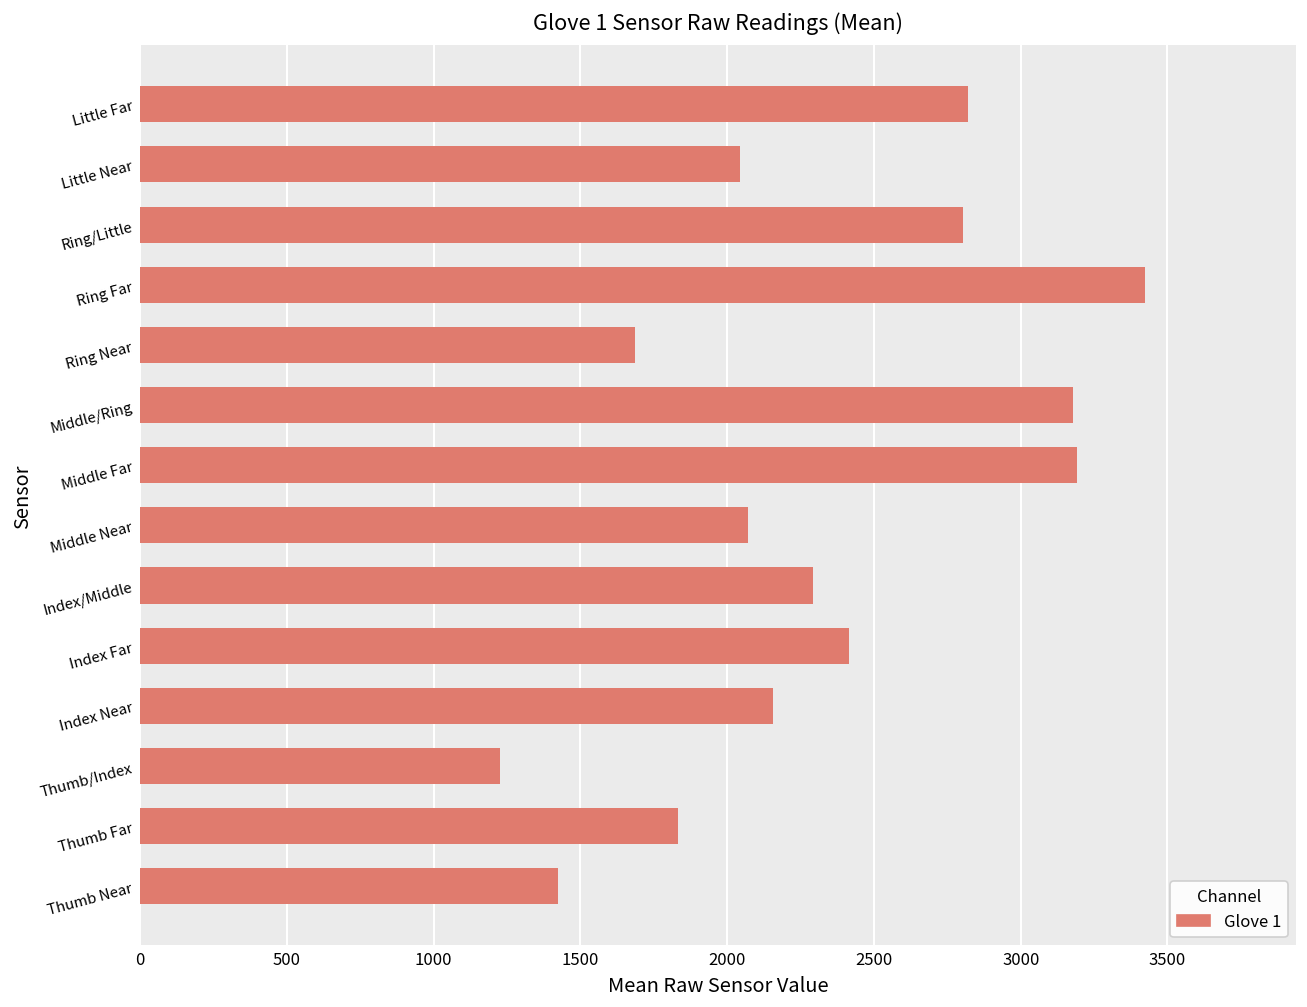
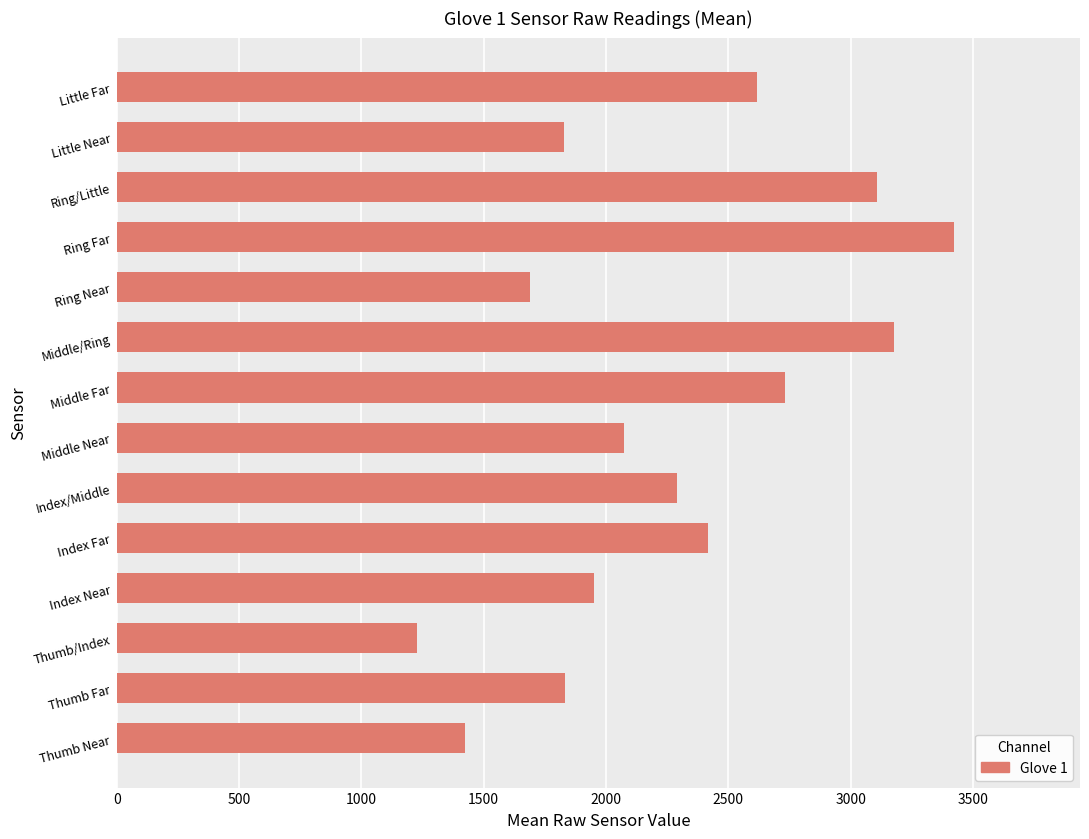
Little Far: 2820 -> 2620
Little Near: 2040 -> 1830
Ring/Little: 2800 -> 3110
Middle Far: 3190 -> 2730
Index Near: 2160 -> 1950
